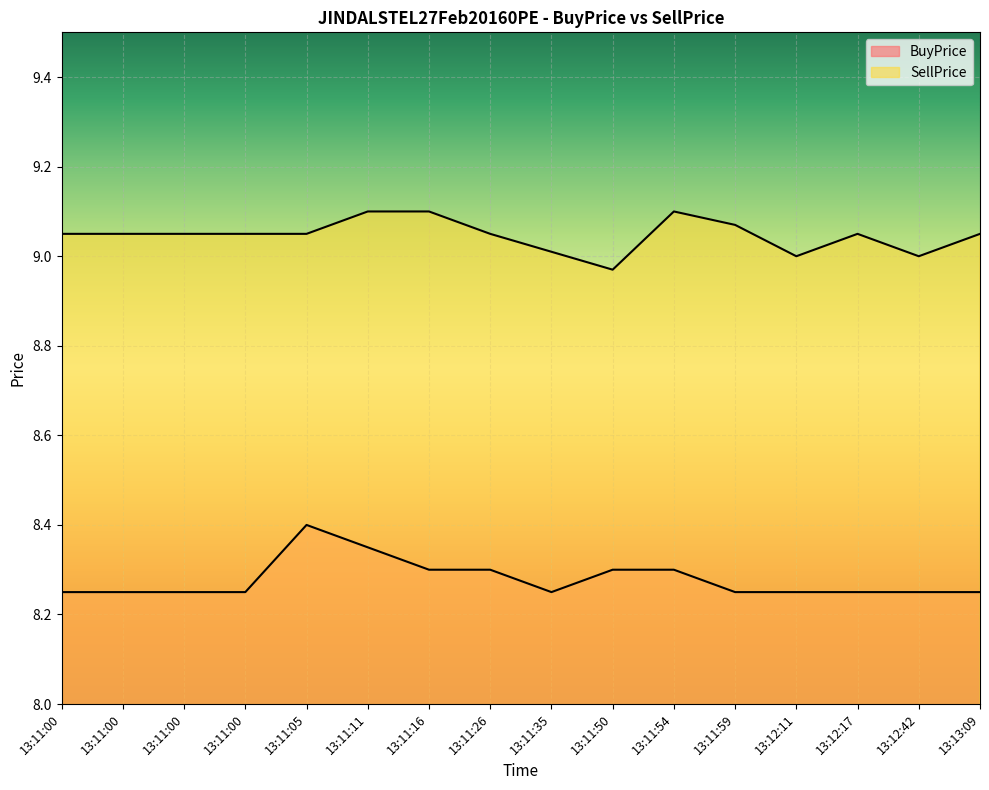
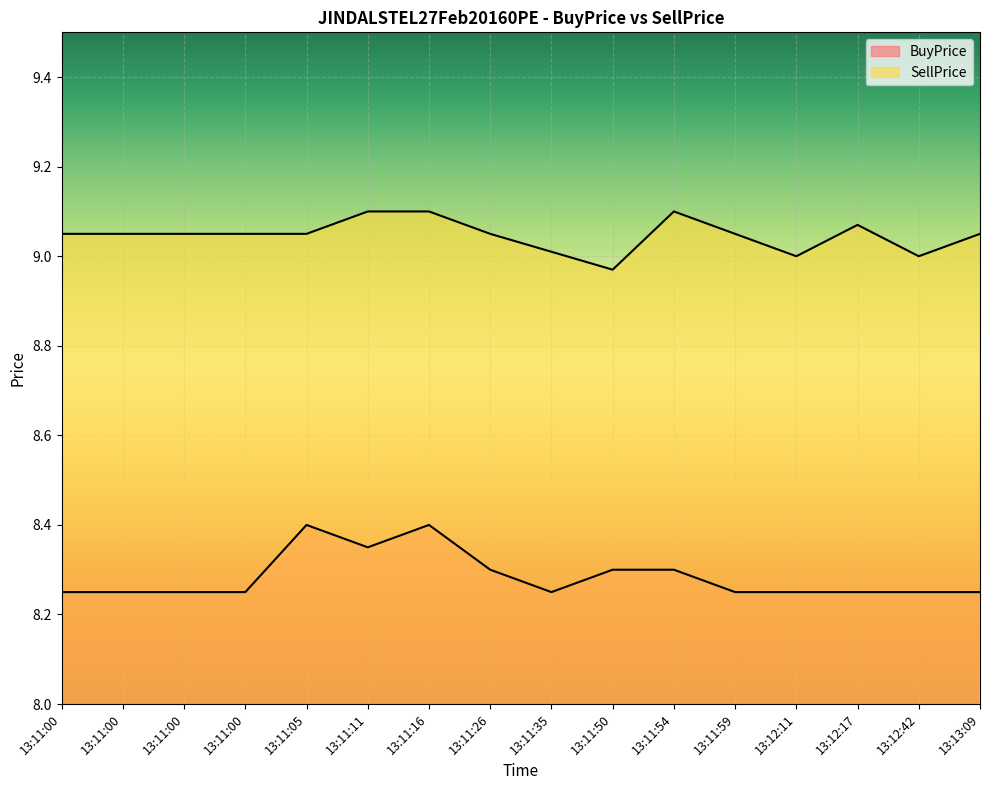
BuyPrice, 13:11:16: 8.3 -> 8.4
SellPrice, 13:11:59: 9.07 -> 9.05
SellPrice, 13:12:17: 9.05 -> 9.07
